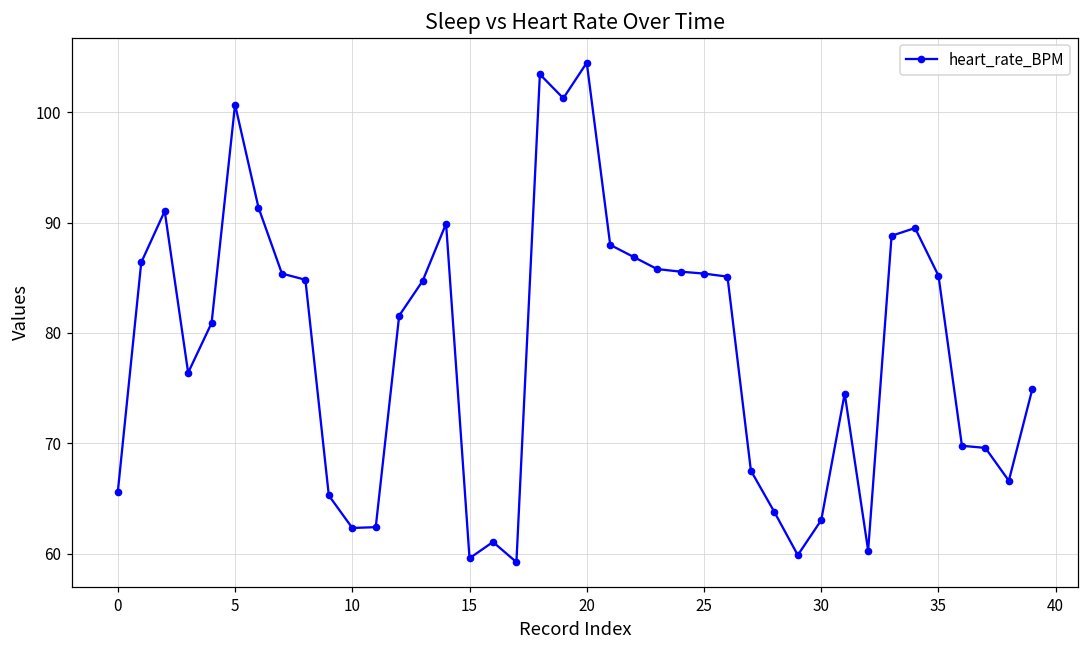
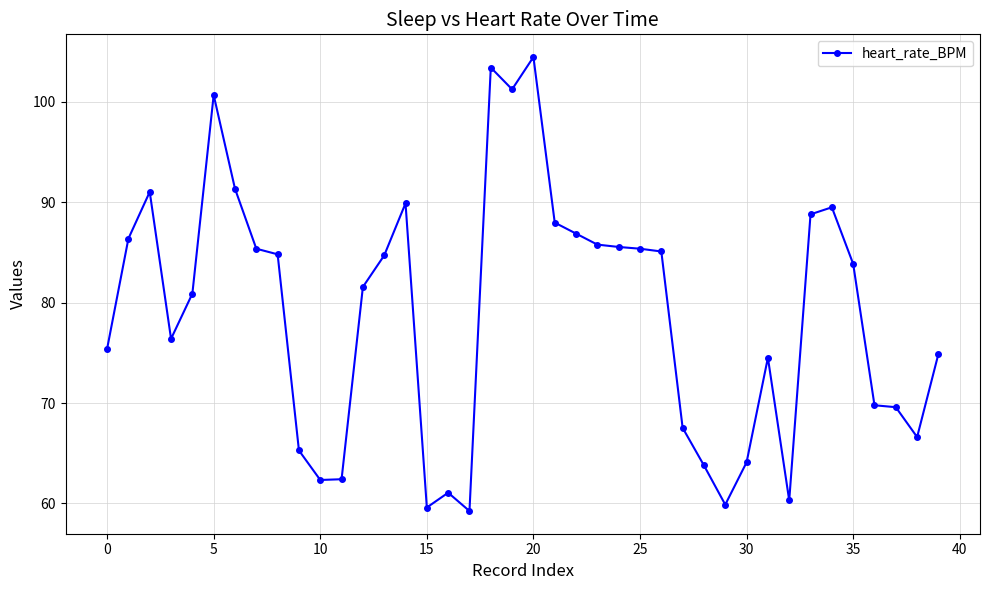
0: 65.6 -> 75.4
30: 63.1 -> 64.1
35: 85.2 -> 83.9
